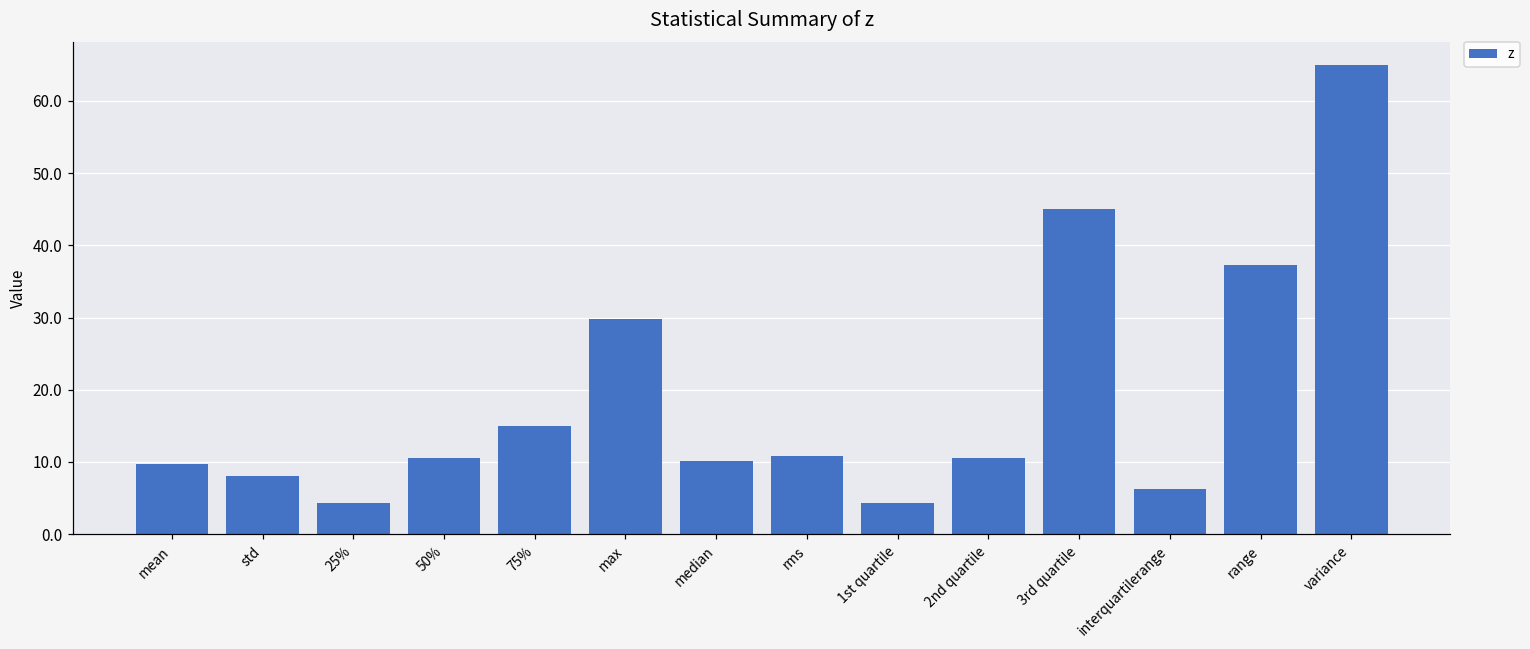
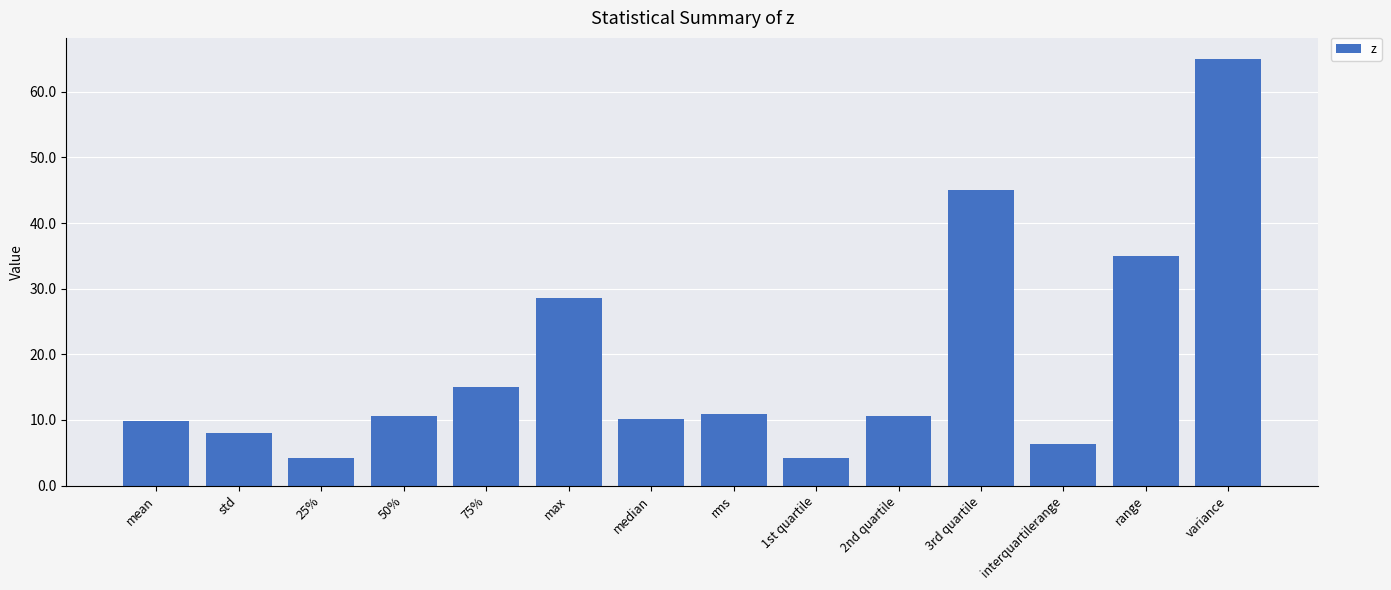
max: 30 -> 29
range: 37 -> 35
